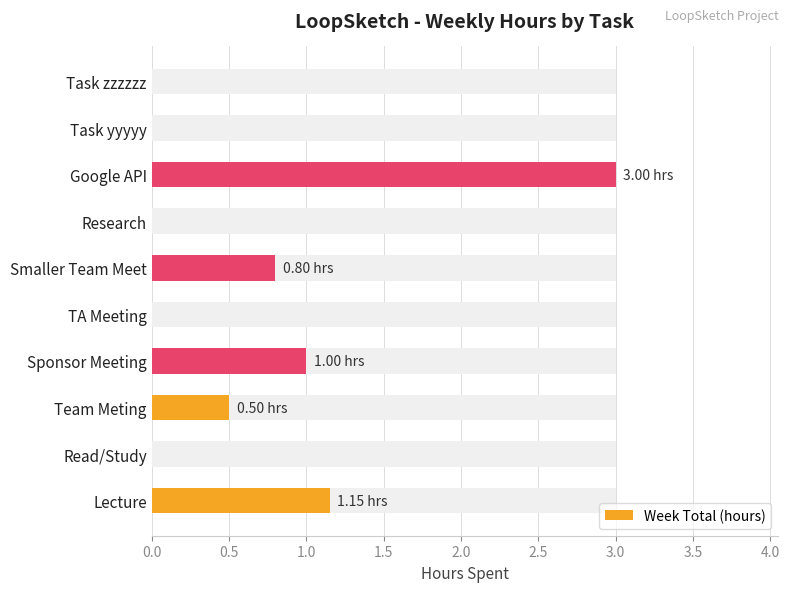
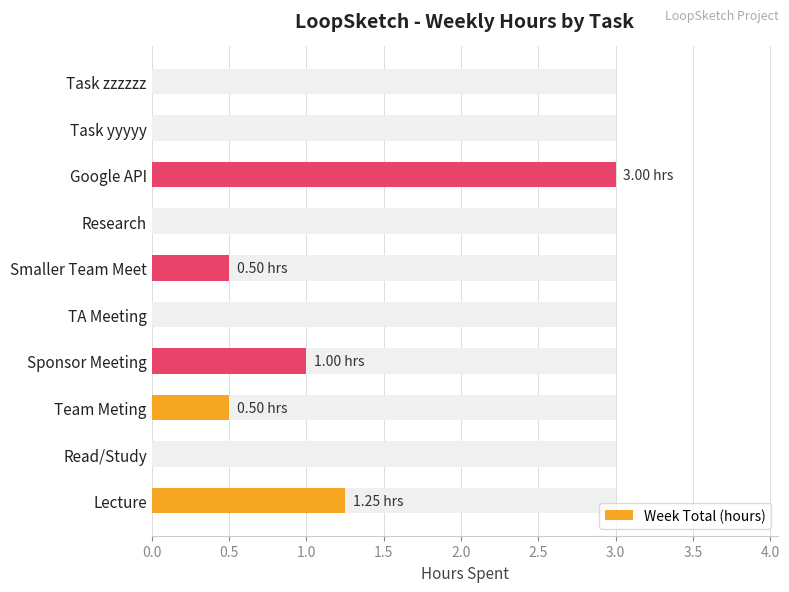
Week Total (hours), Smaller Team Meet: 0.80 -> 0.50
Week Total (hours), Lecture: 1.15 -> 1.25
